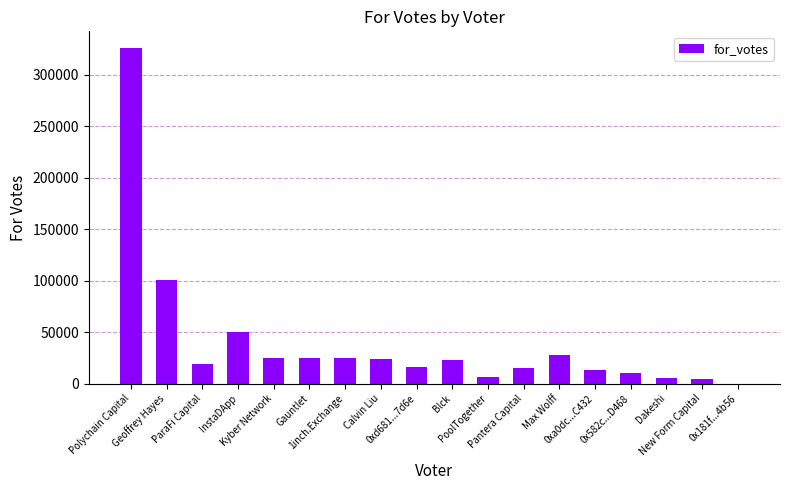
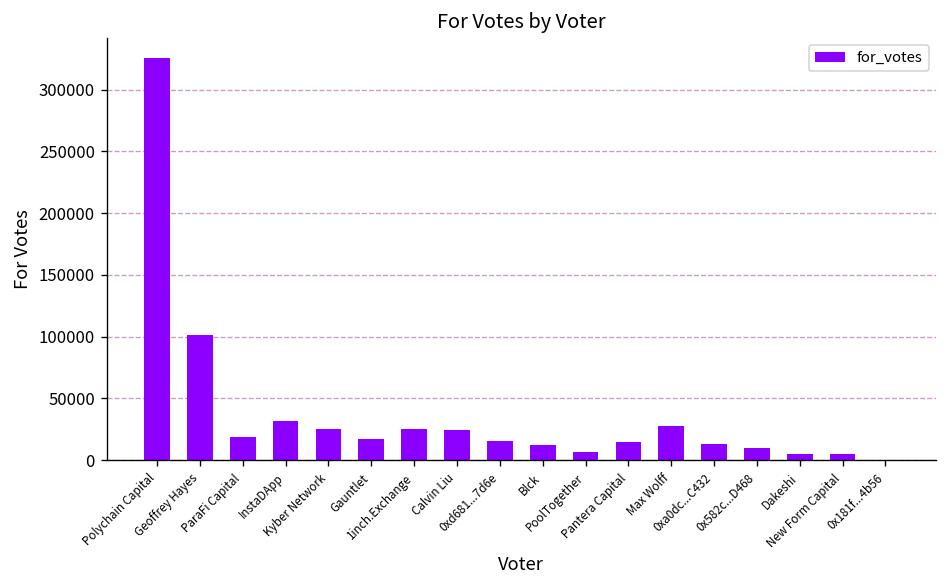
InstaDApp: 50000 -> 32000
Gauntlet: 25000 -> 17000
Blck: 23000 -> 12000
